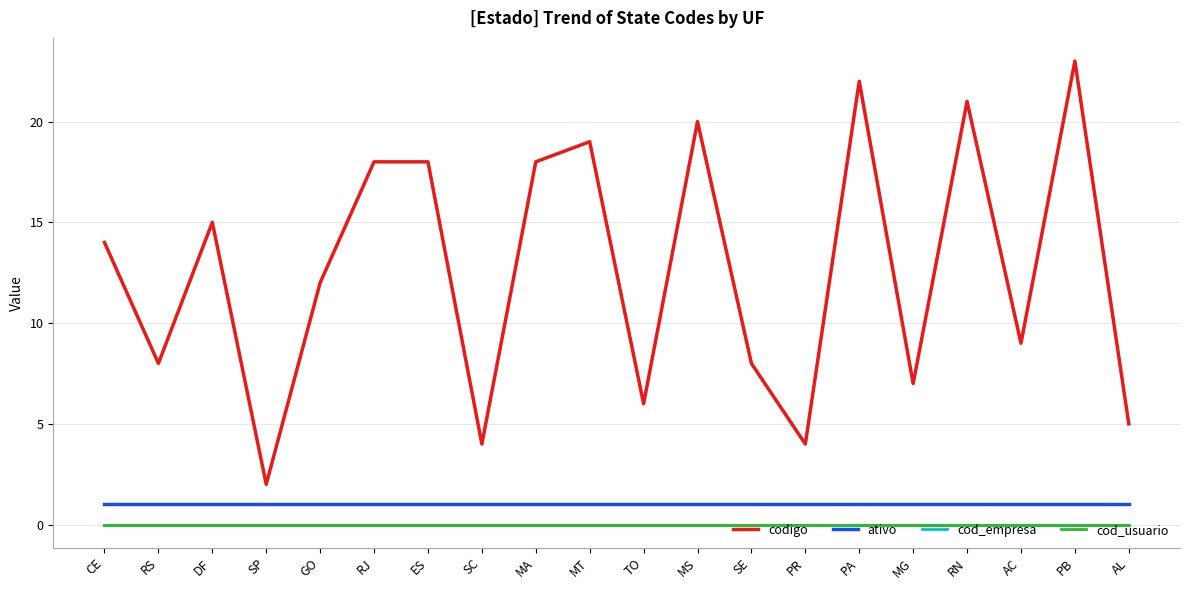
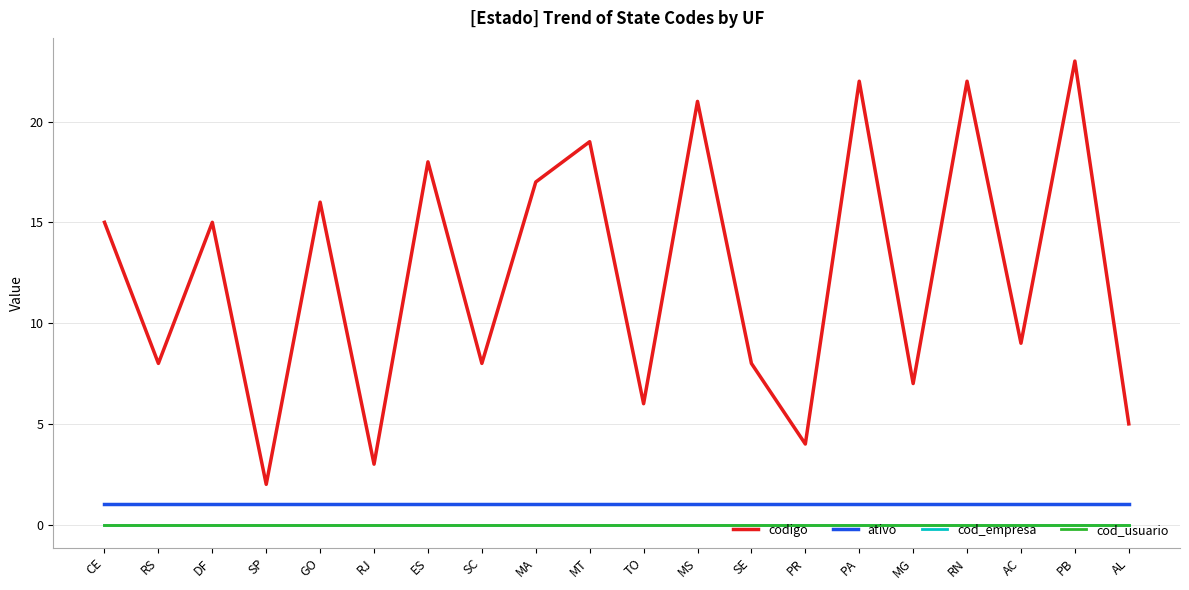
codigo, CE: 14 -> 15
codigo, GO: 12 -> 16
codigo, RJ: 18 -> 3
codigo, SC: 4 -> 8
codigo, MA: 18 -> 17
codigo, MS: 20 -> 21
codigo, RN: 21 -> 22
